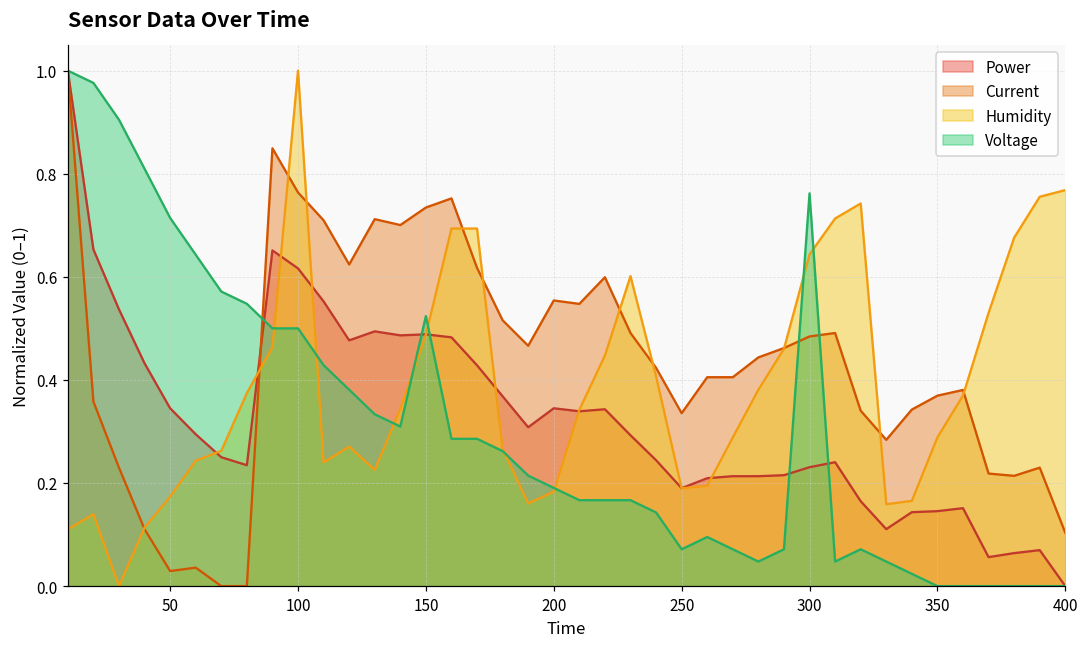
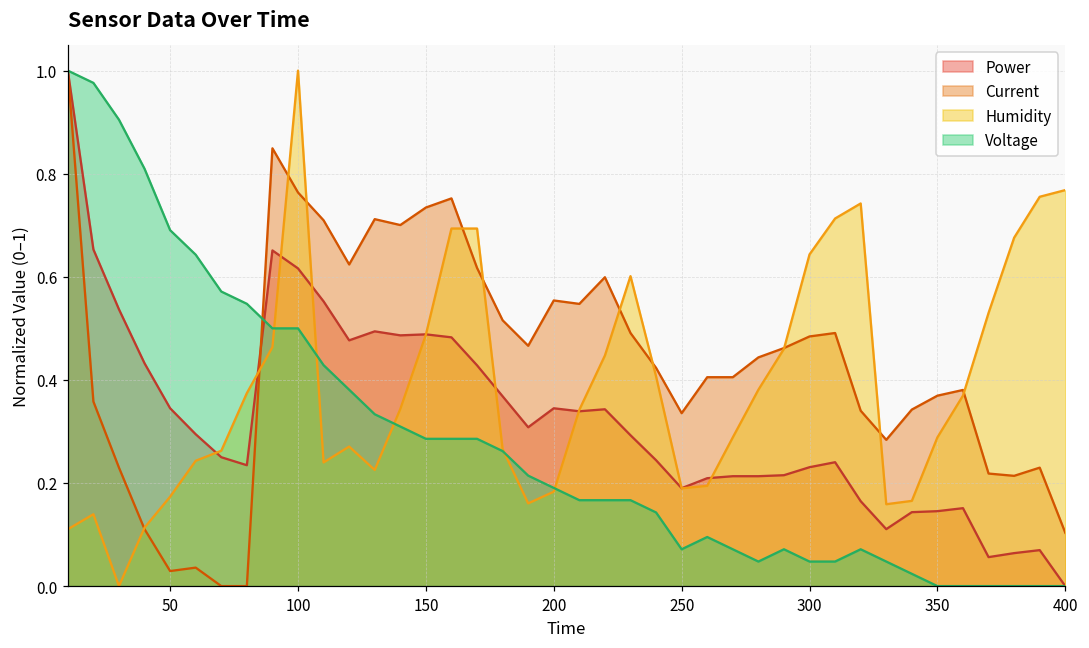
Voltage, 50: 0.71 -> 0.69
Voltage, 150: 0.52 -> 0.29
Voltage, 300: 0.76 -> 0.05
